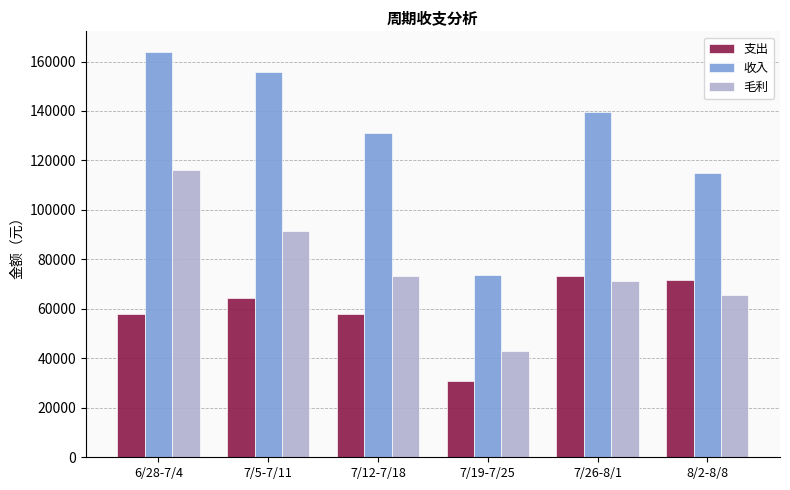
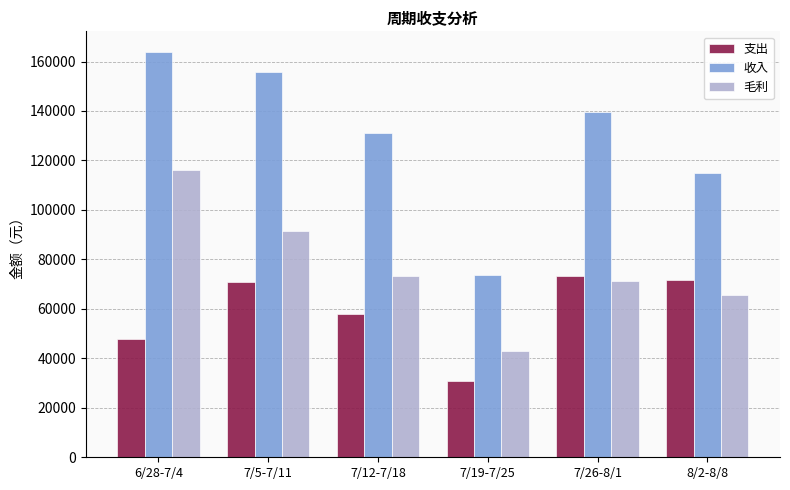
支出, 6/28-7/4: 58000 -> 48000
支出, 7/5-7/11: 64000 -> 71000
